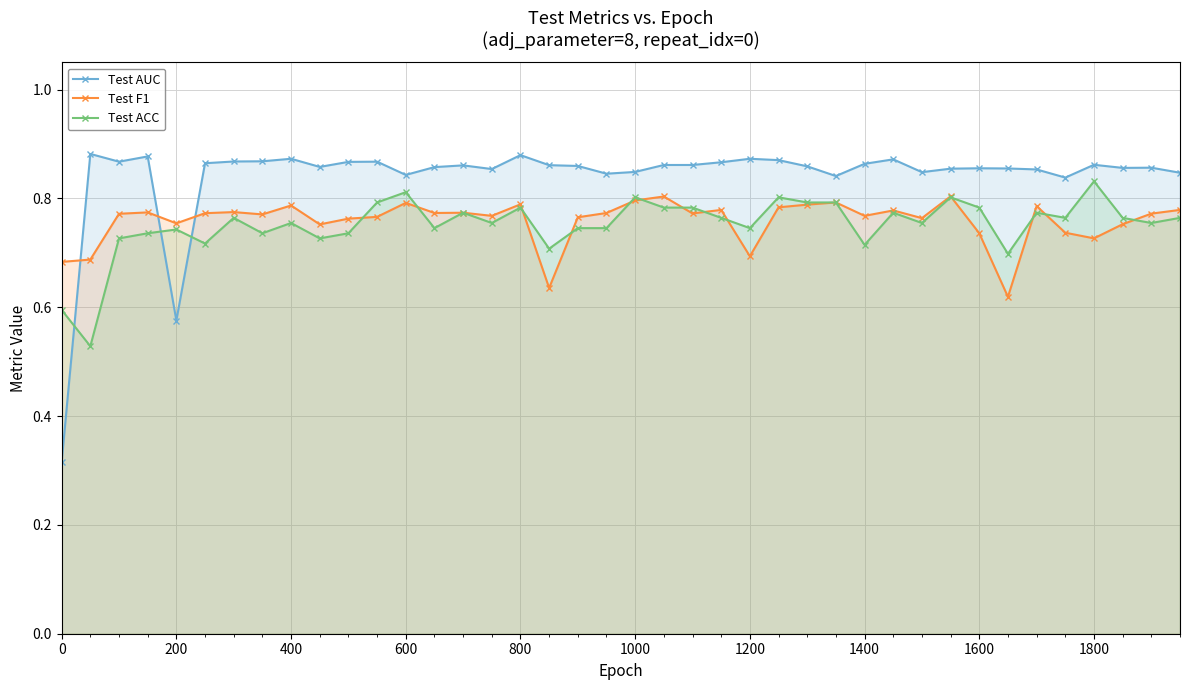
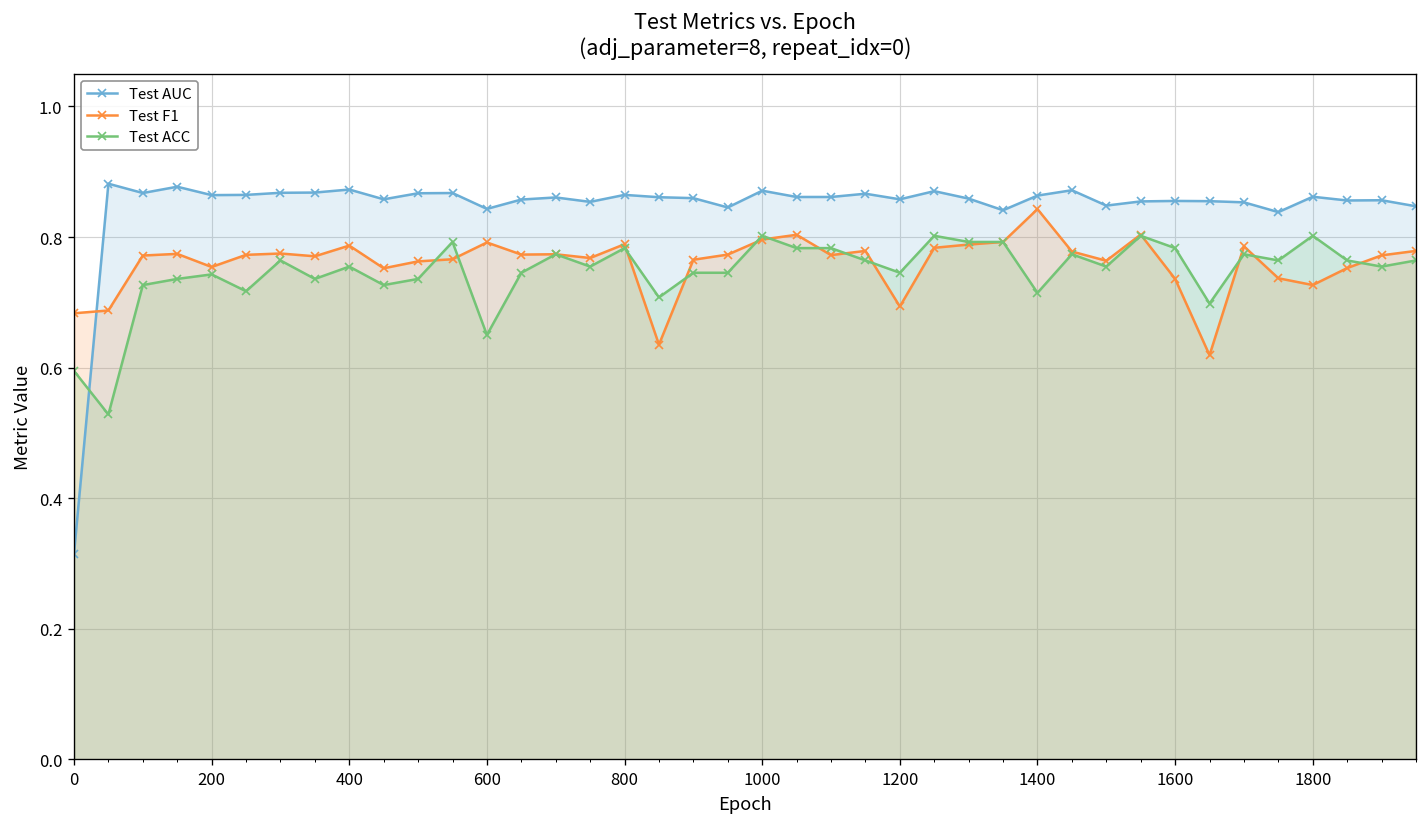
Test AUC, 200: 0.58 -> 0.86
Test ACC, 600: 0.81 -> 0.65
Test AUC, 800: 0.88 -> 0.86
Test AUC, 1000: 0.85 -> 0.87
Test AUC, 1200: 0.87 -> 0.86
Test F1, 1400: 0.77 -> 0.84
Test ACC, 1800: 0.83 -> 0.80
